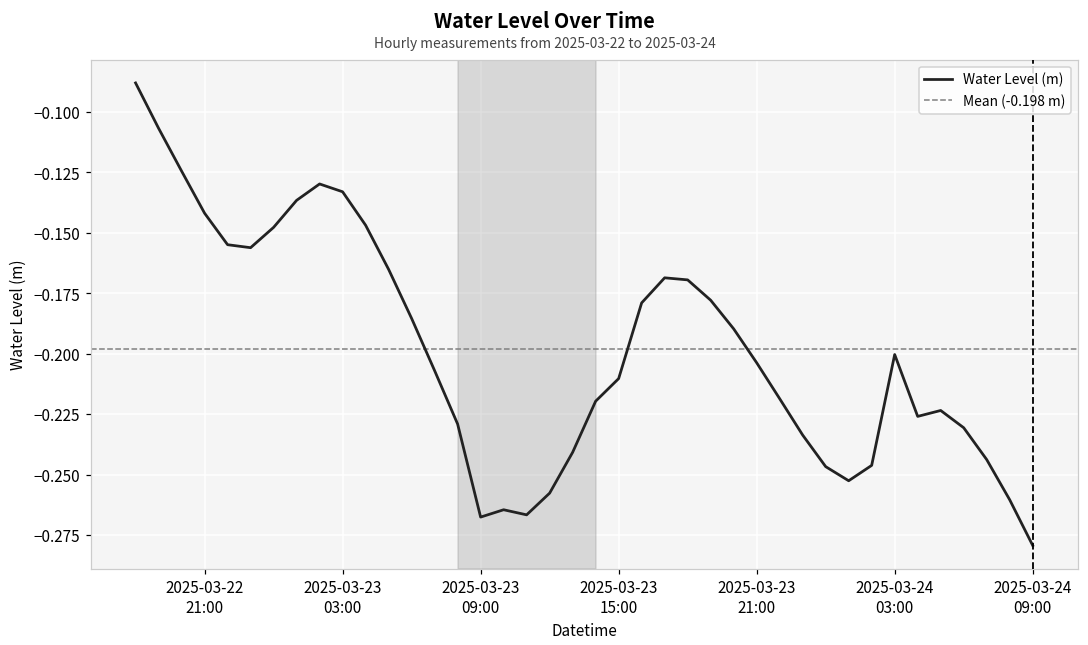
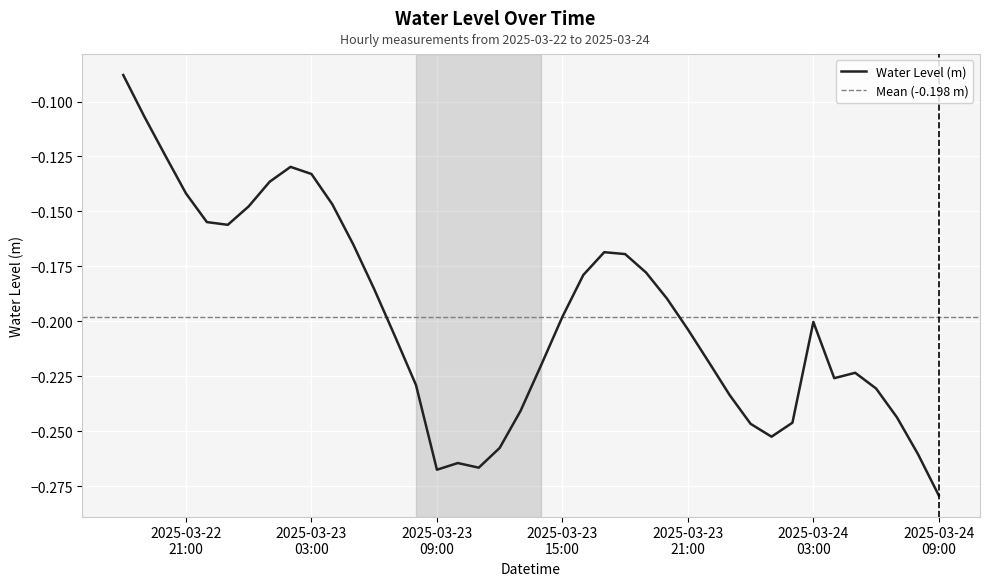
2025-03-23 15:00: -0.210 -> -0.198
